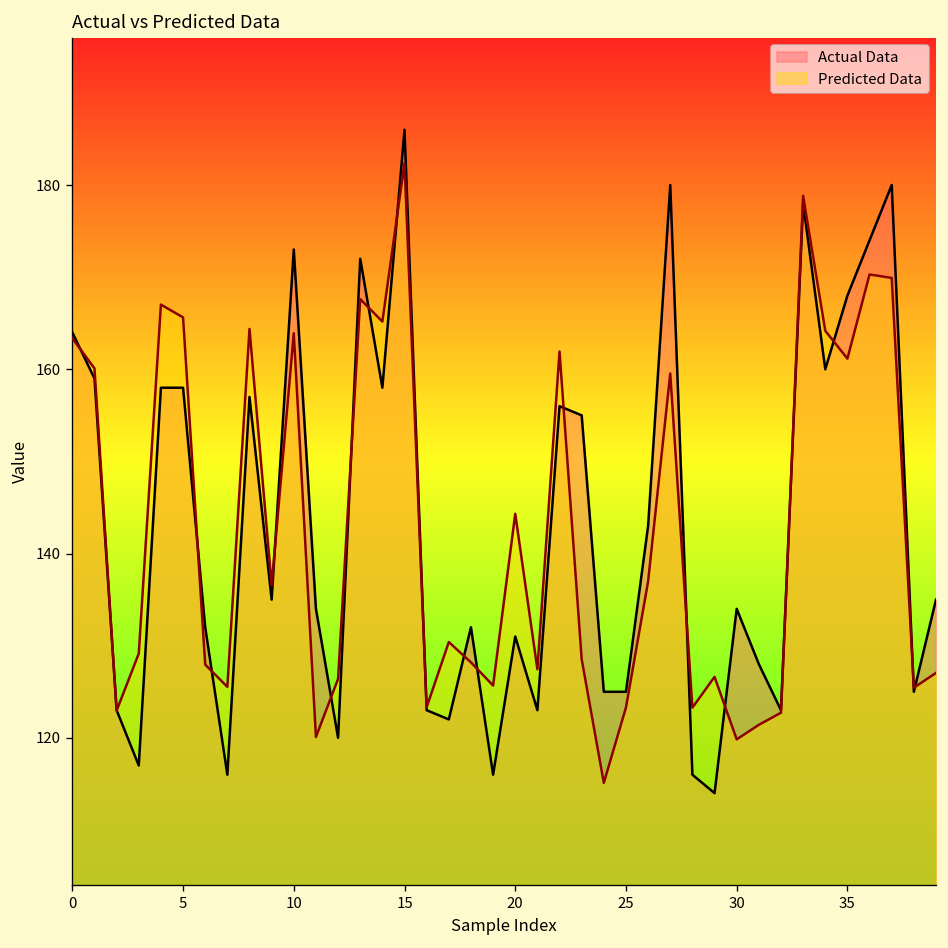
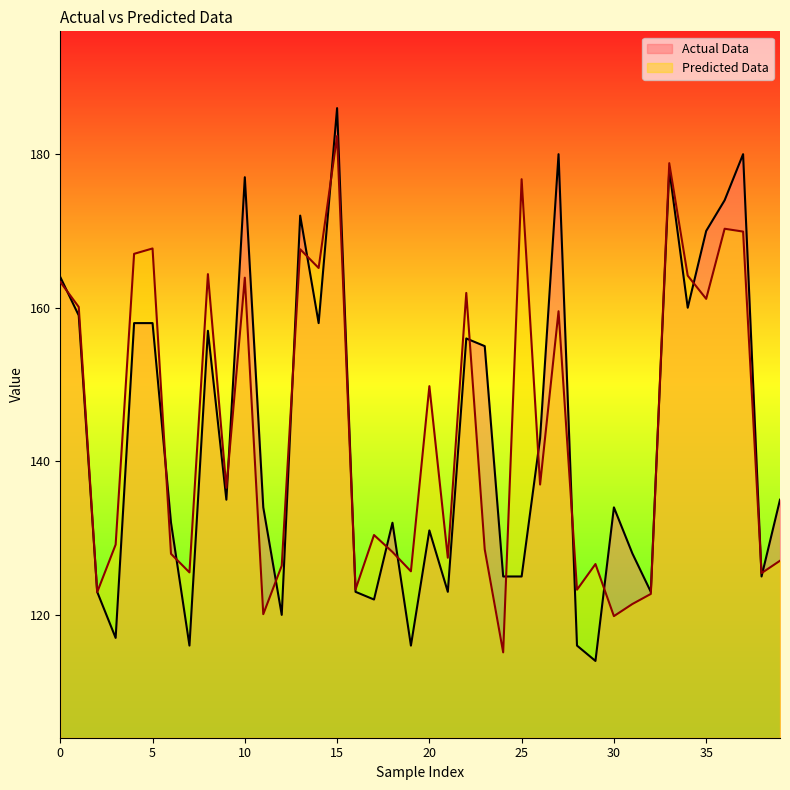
Predicted Data, 5: 166 -> 168
Actual Data, 10: 173 -> 177
Predicted Data, 20: 144 -> 150
Predicted Data, 25: 123 -> 177
Actual Data, 35: 168 -> 170
